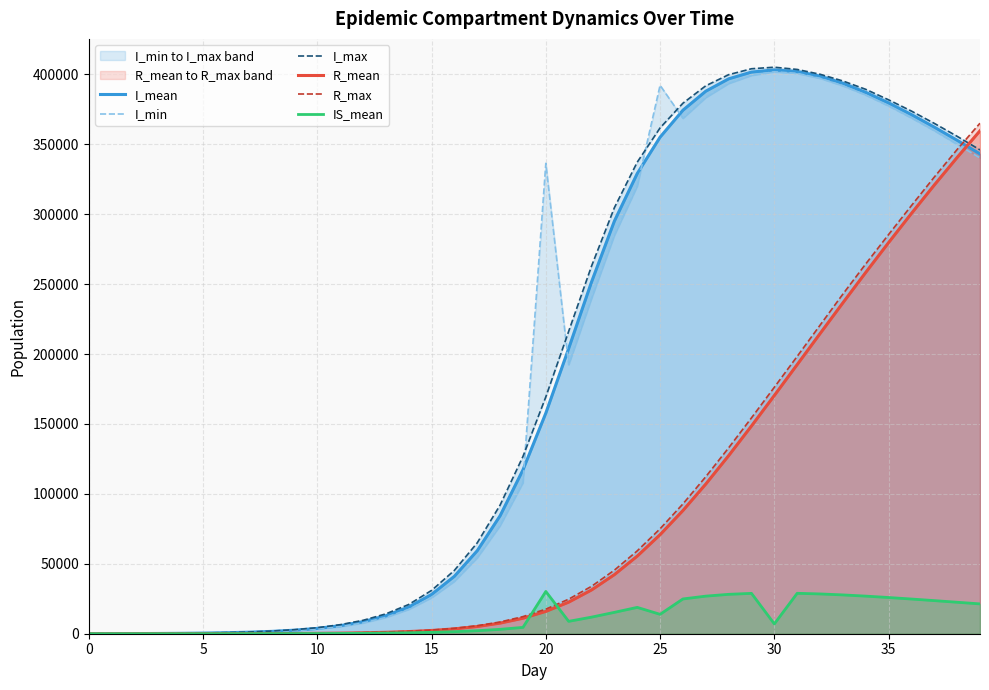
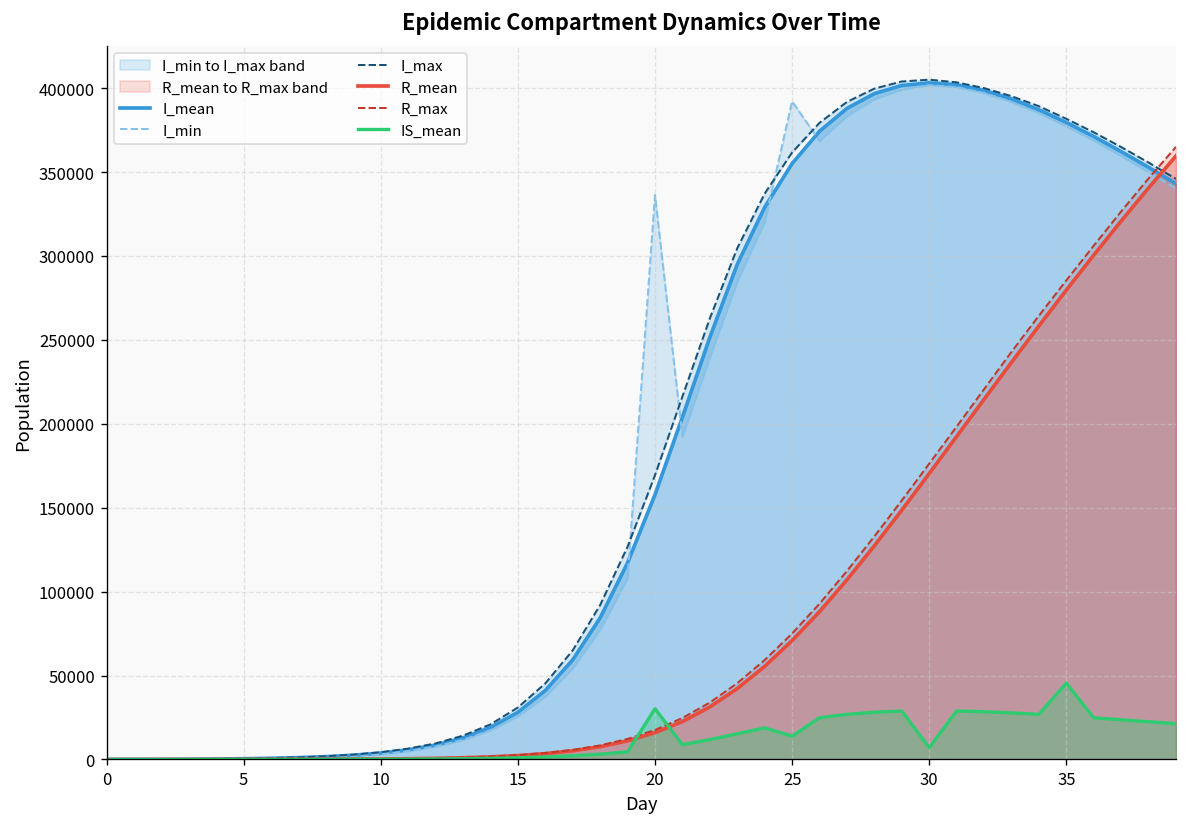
IS_mean, 35: 26000 -> 45000
